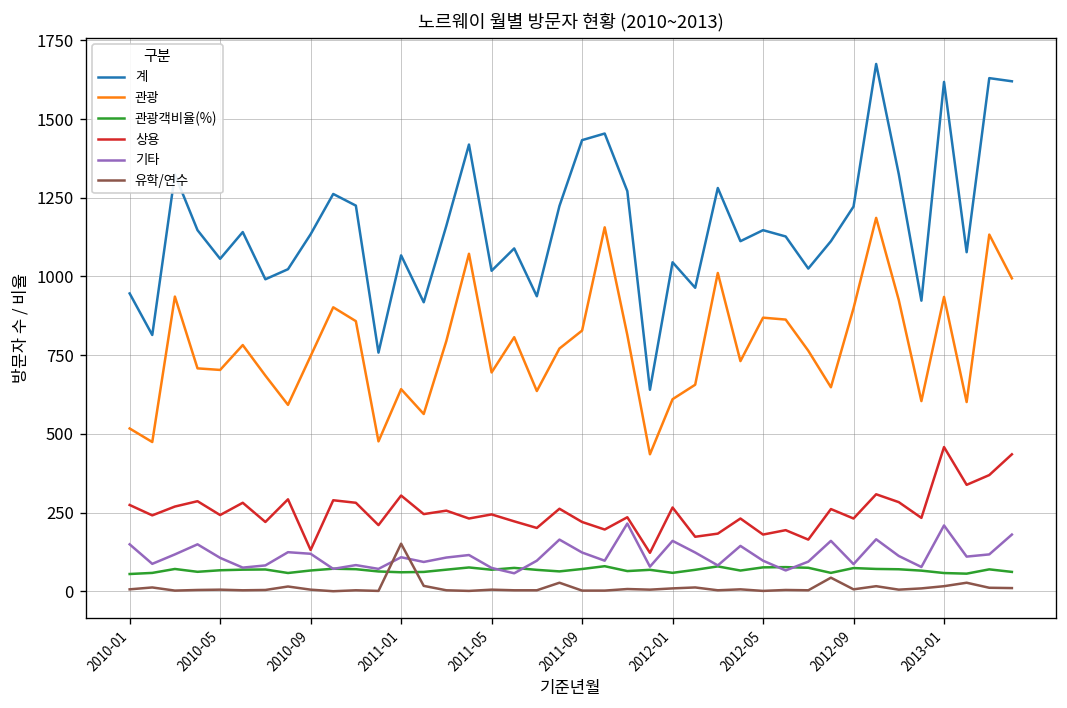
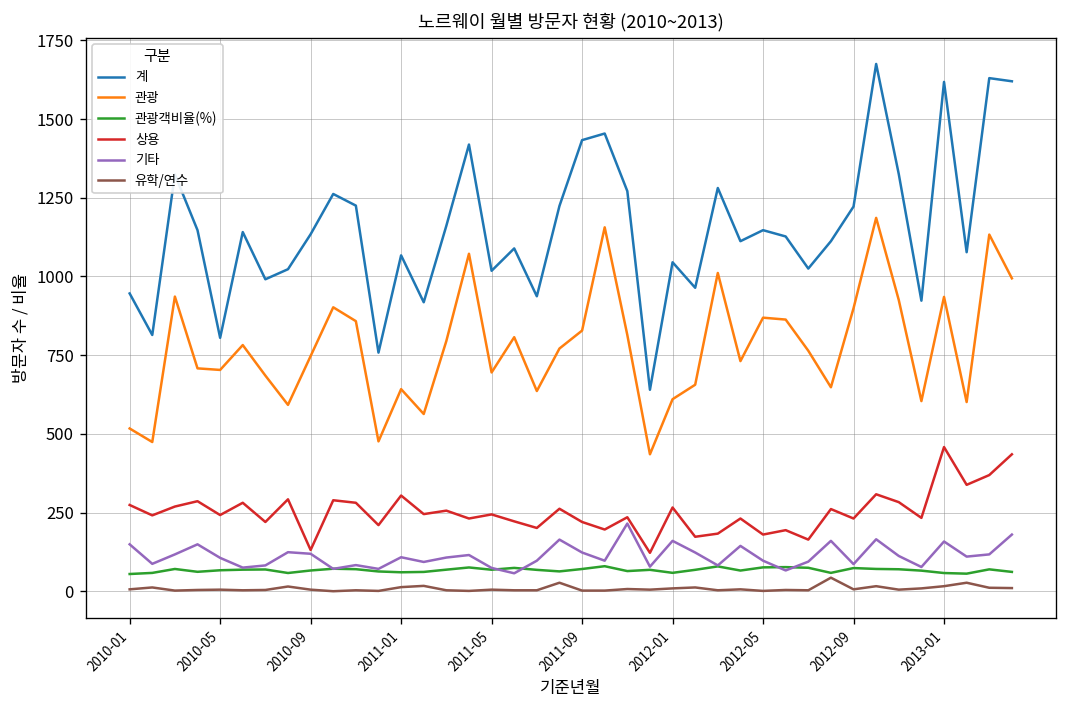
계, 2010-05: 1060 -> 810
유학/연수, 2011-01: 150 -> 10
기타, 2013-01: 210 -> 160
